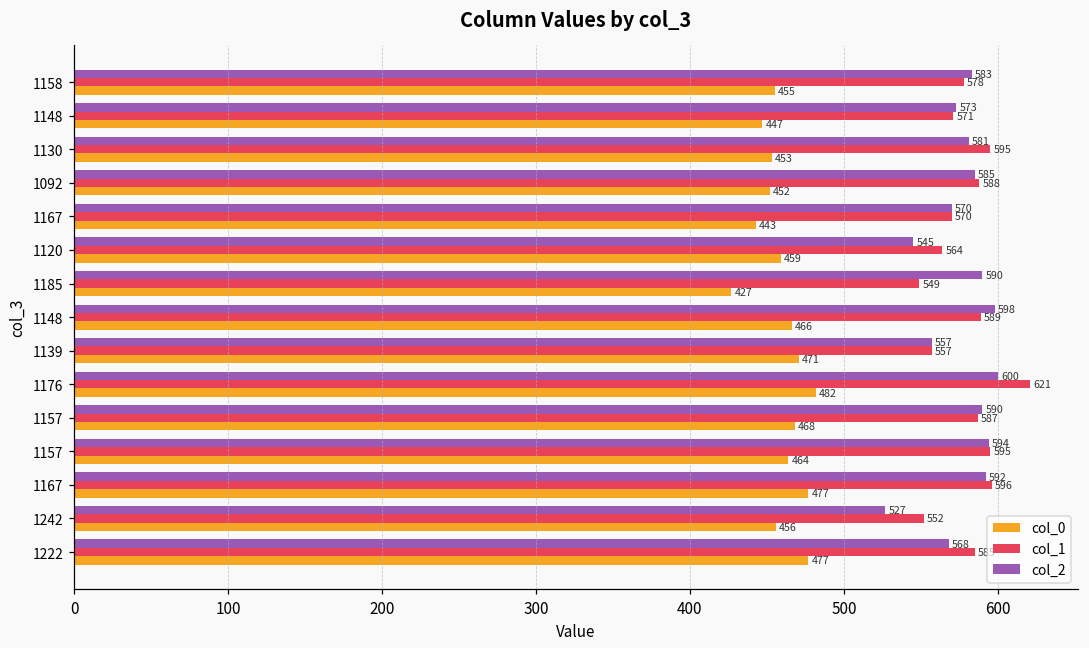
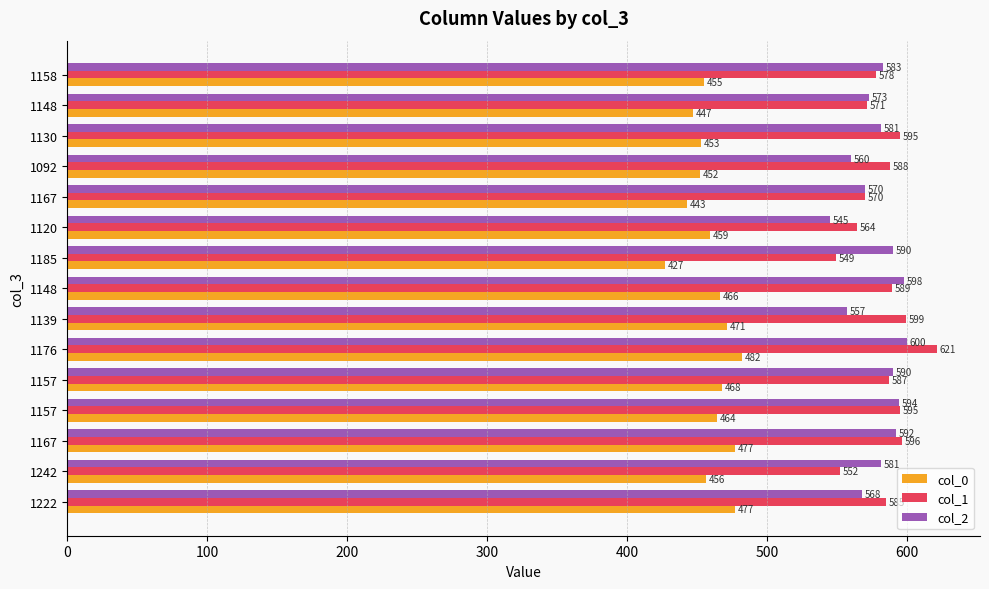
col_2, 1092: 585 -> 560
col_1, 1139: 557 -> 599
col_2, 1242: 527 -> 581
